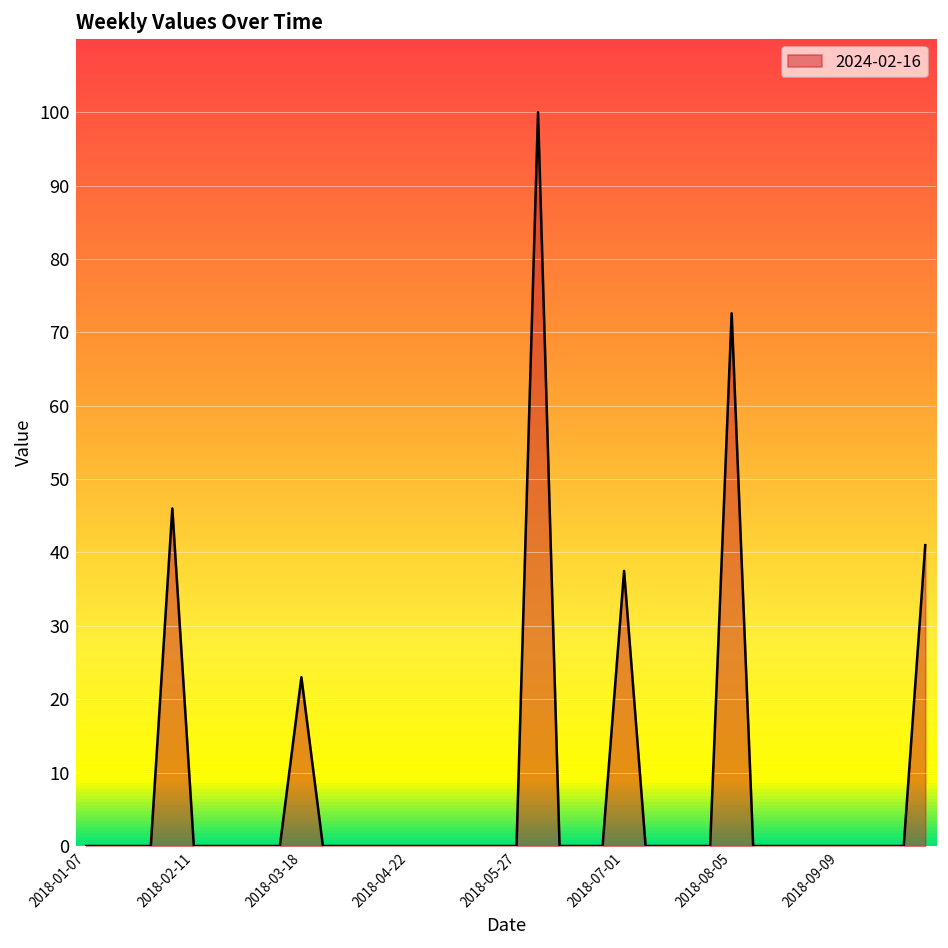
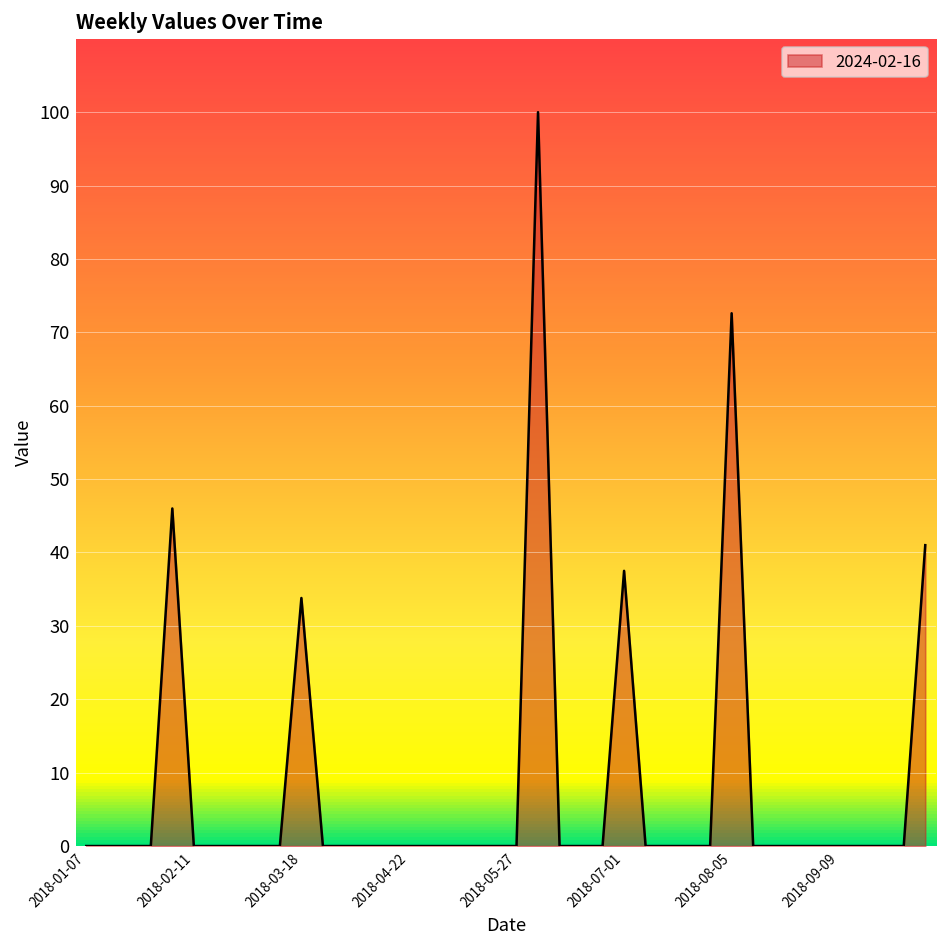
2018-03-18: 23 -> 34
